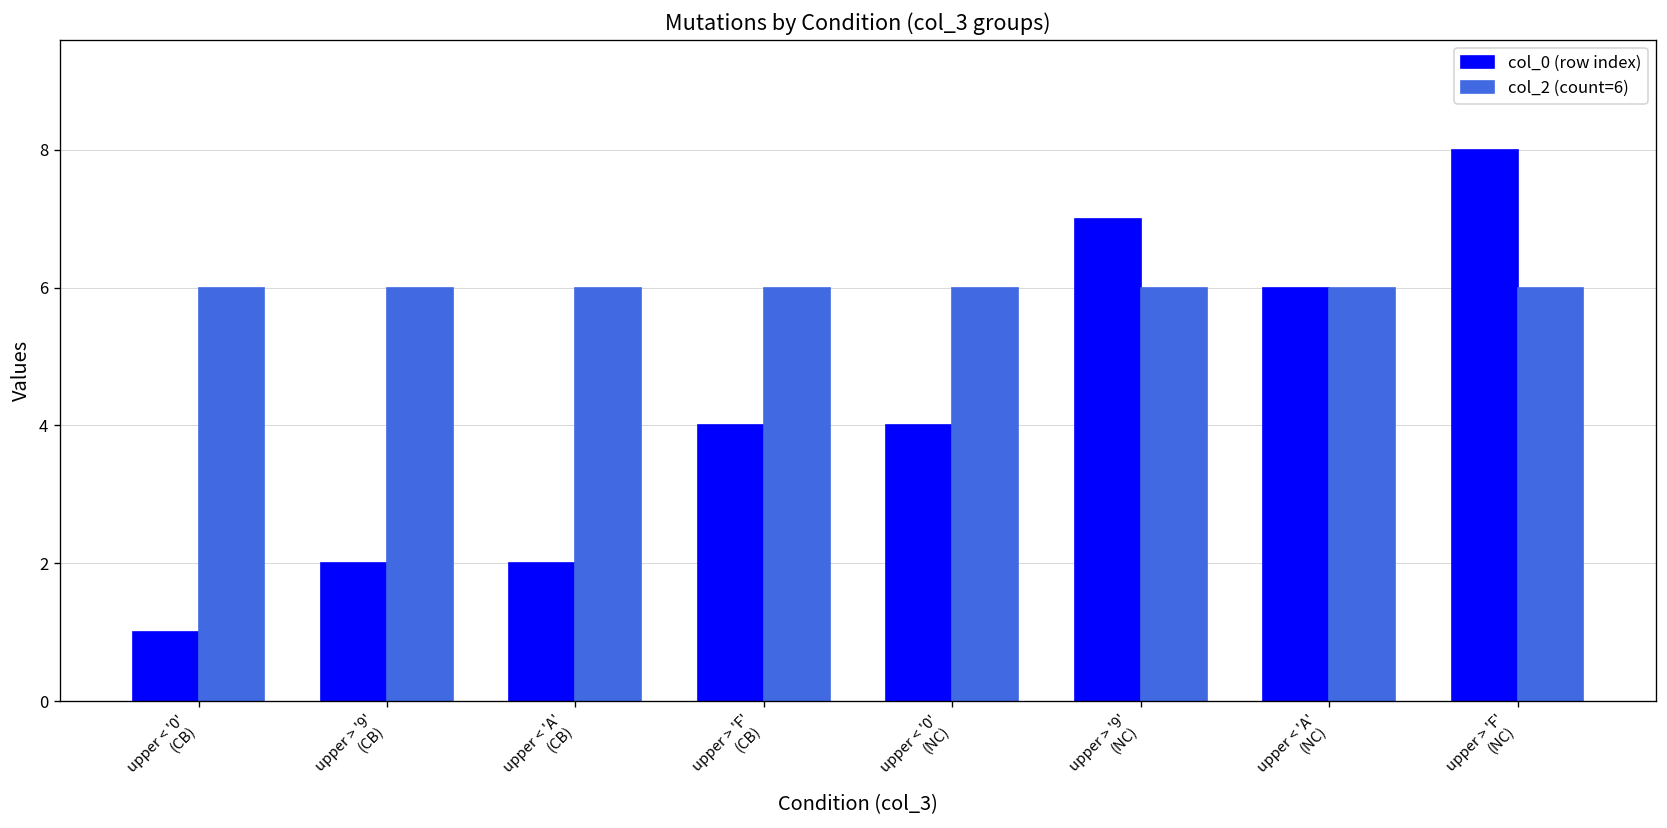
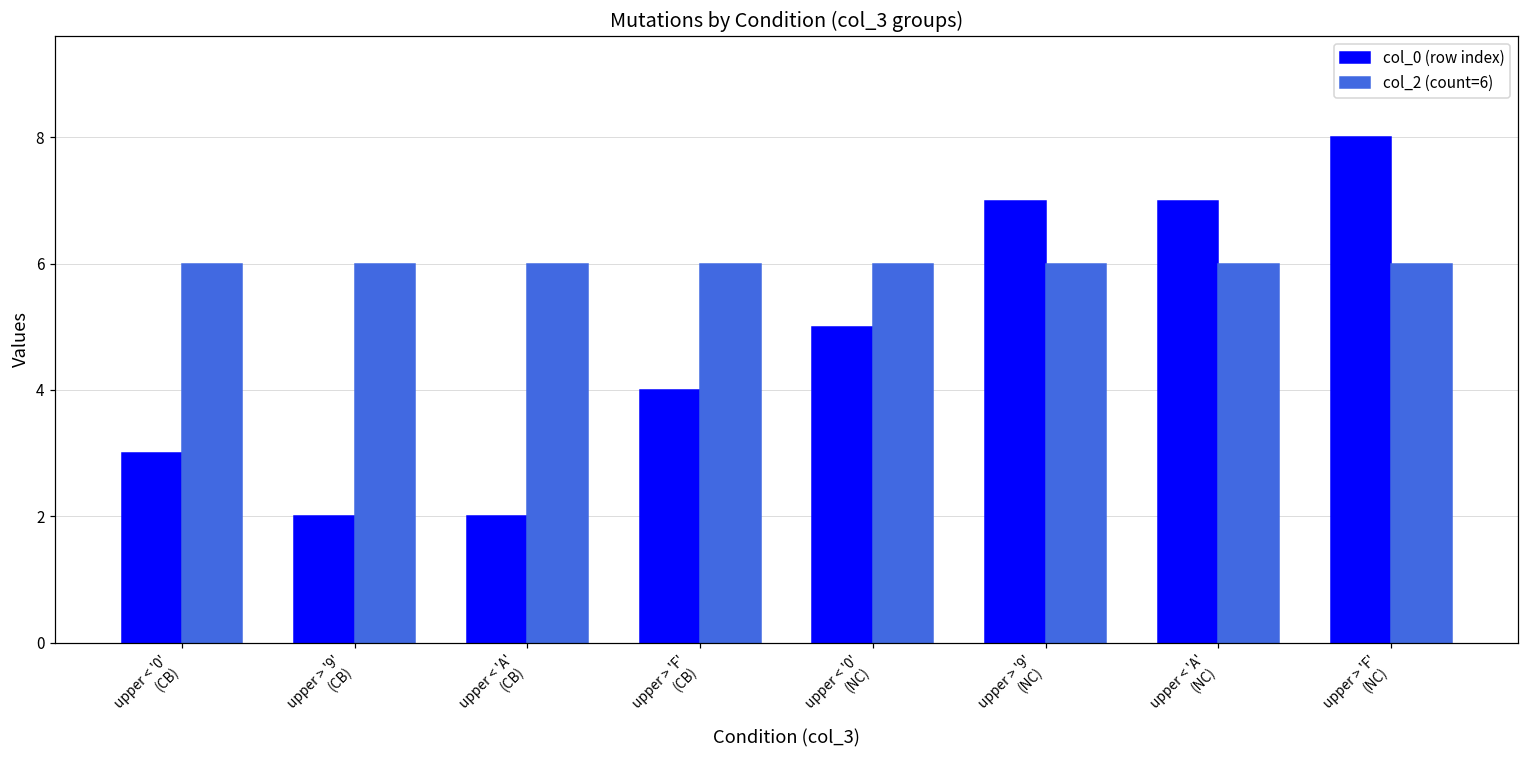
col_0 (row index), upper < '0' (CB): 1 -> 3
col_0 (row index), upper < '0' (NC): 4 -> 5
col_0 (row index), upper < 'A' (NC): 6 -> 7
